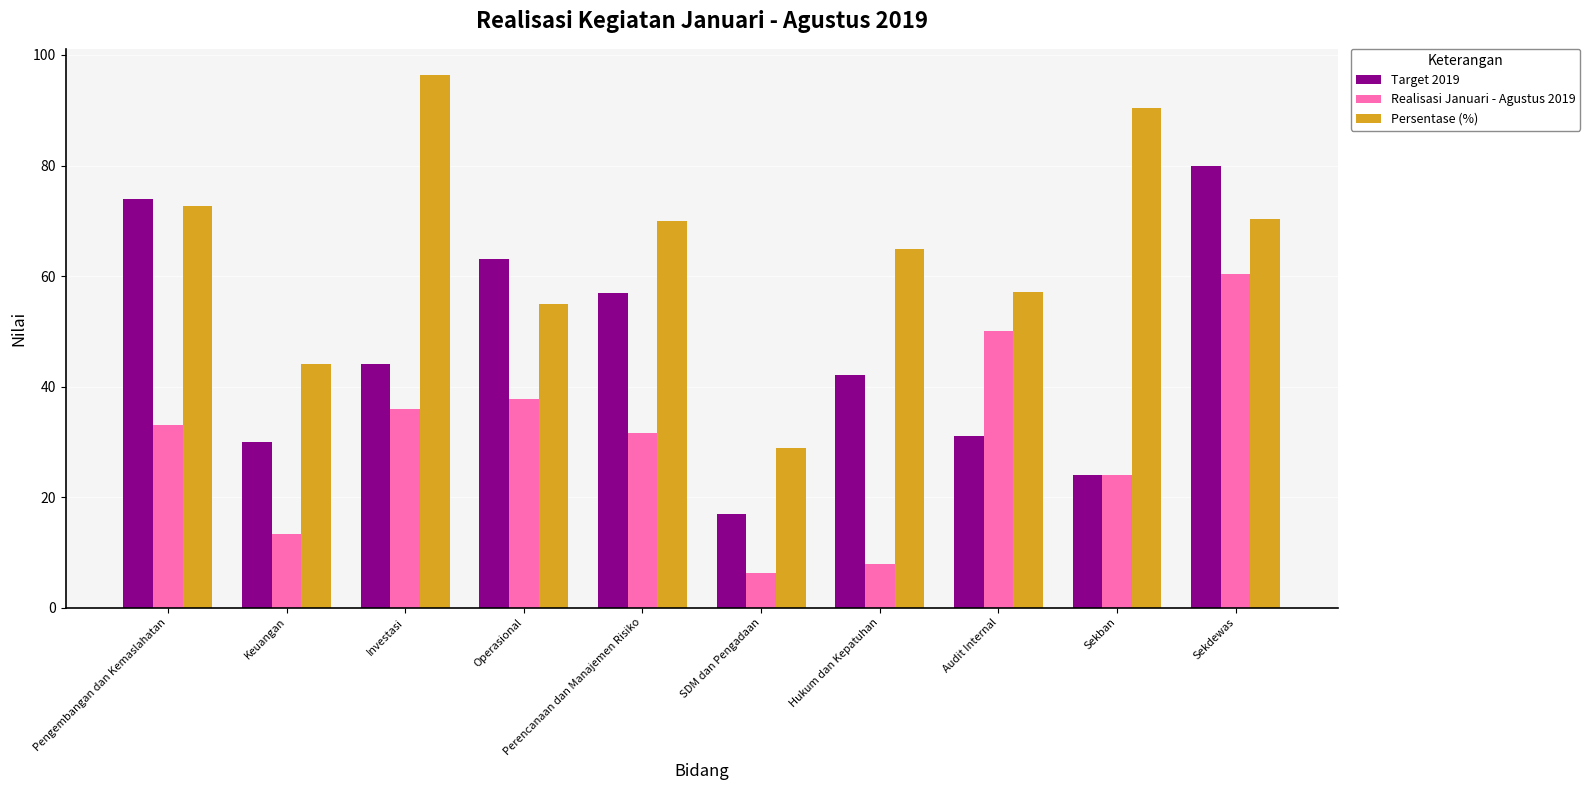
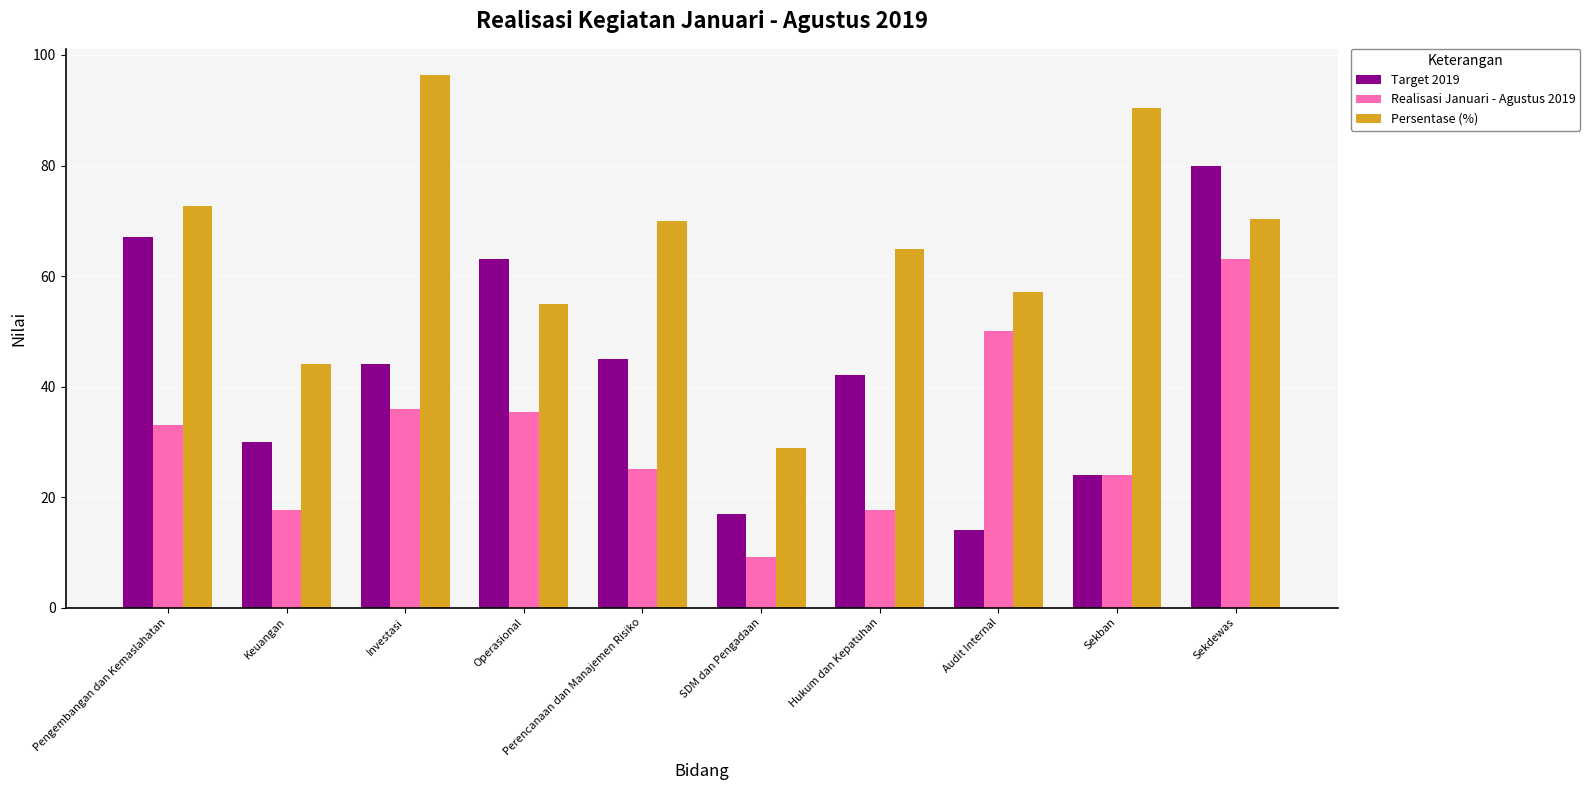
Target 2019, Pengembangan dan Kemaslahatan: 74 -> 67
Realisasi Januari - Agustus 2019, Keuangan: 13 -> 18
Realisasi Januari - Agustus 2019, Operasional: 38 -> 35
Target 2019, Perencanaan dan Manajemen Risiko: 57 -> 45
Realisasi Januari - Agustus 2019, Perencanaan dan Manajemen Risiko: 32 -> 25
Realisasi Januari - Agustus 2019, SDM dan Pengadaan: 6 -> 9
Realisasi Januari - Agustus 2019, Hukum dan Kepatuhan: 8 -> 18
Target 2019, Audit Internal: 31 -> 14
Realisasi Januari - Agustus 2019, Sekdewas: 60 -> 63
